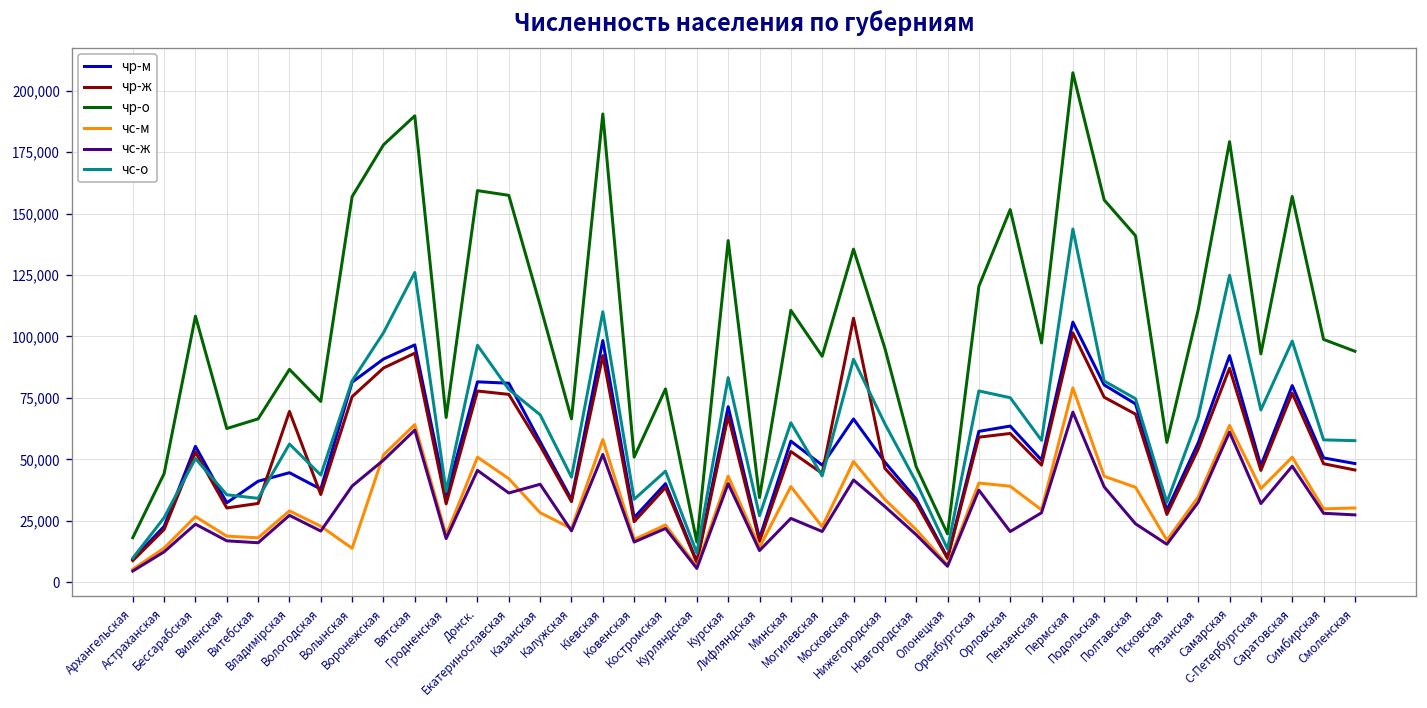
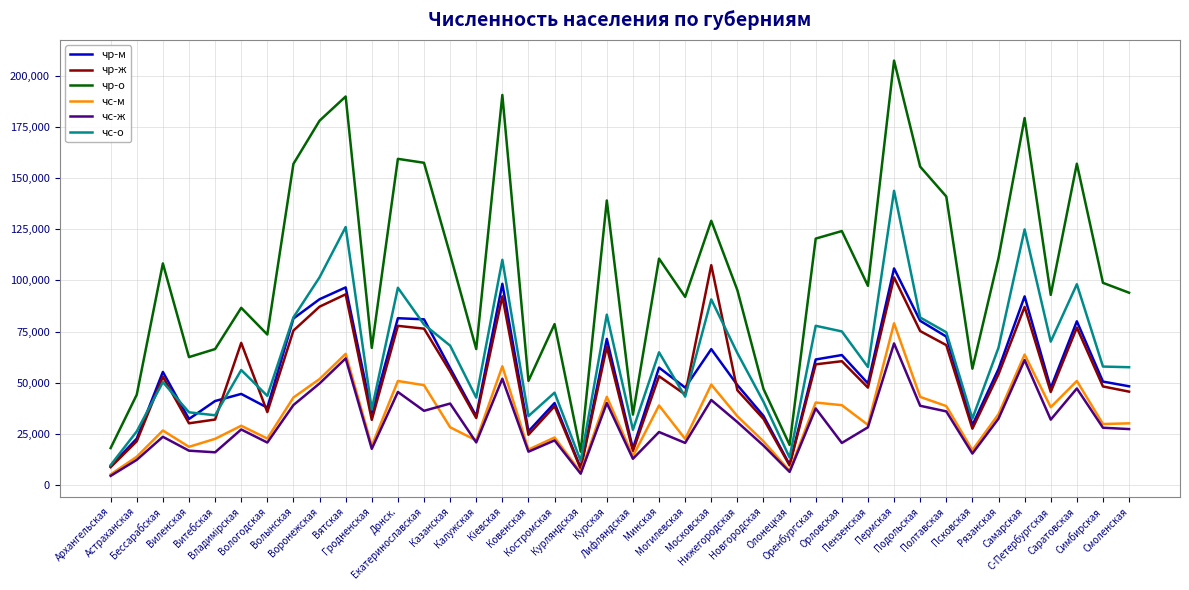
чс-м, Витебская: 18,000 -> 23,000
чс-м, Волынская: 14,000 -> 43,000
чс-м, Екатеринославская: 42,000 -> 49,000
чр-о, Московская: 136,000 -> 129,000
чр-о, Орловская: 152,000 -> 124,000
чс-ж, Полтавская: 24,000 -> 36,000
